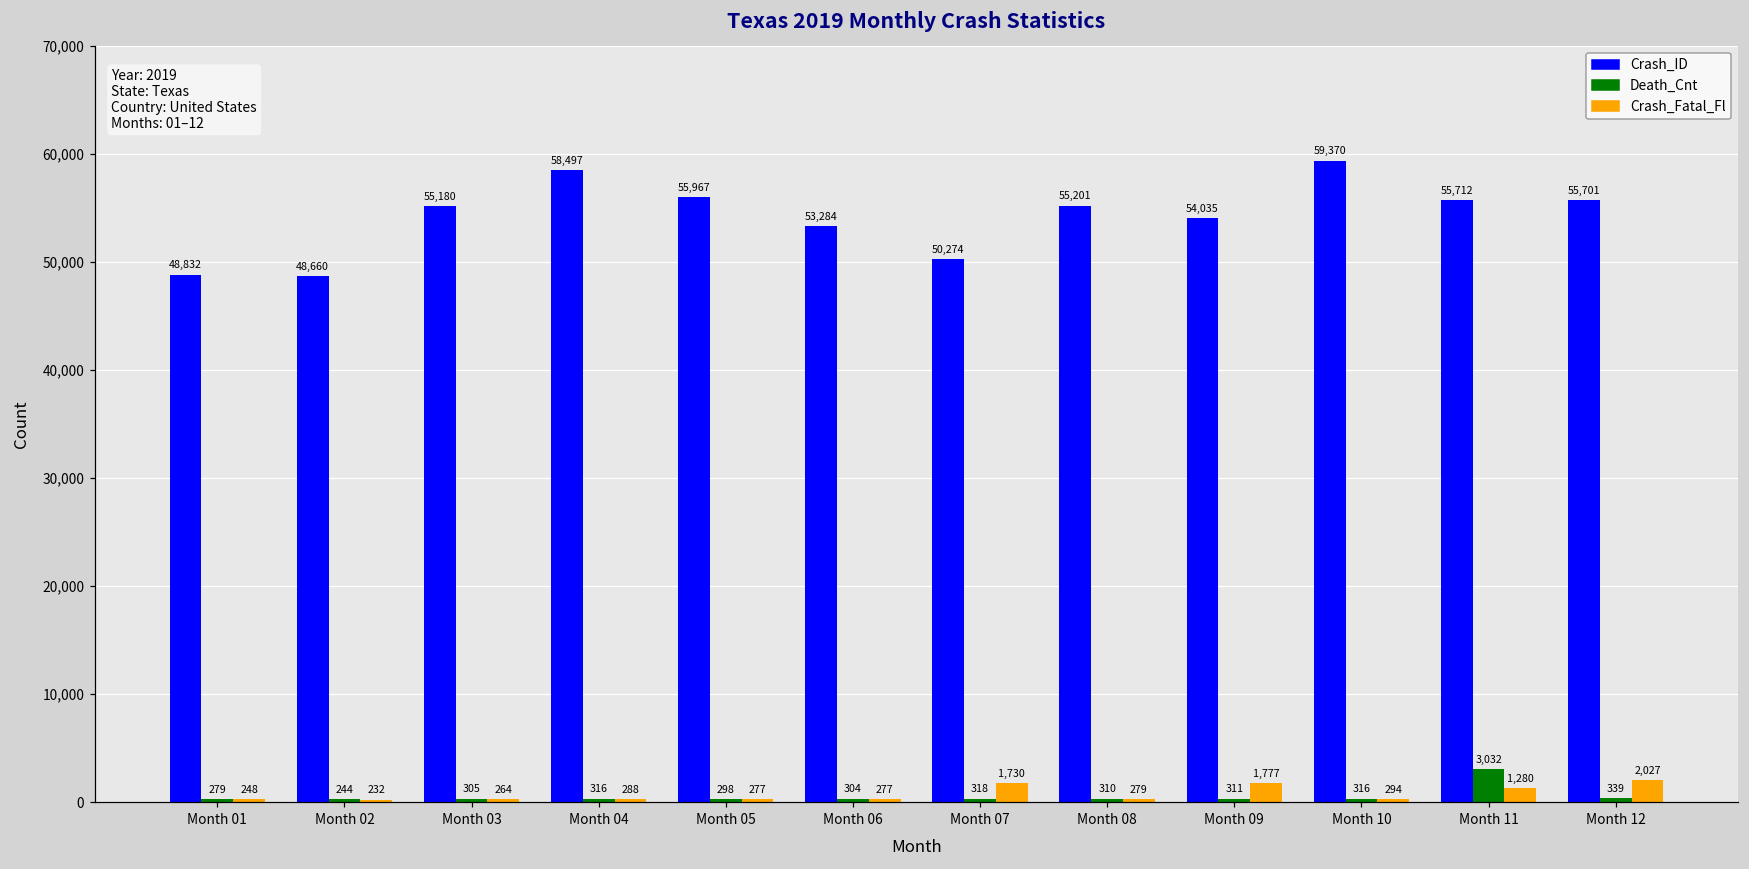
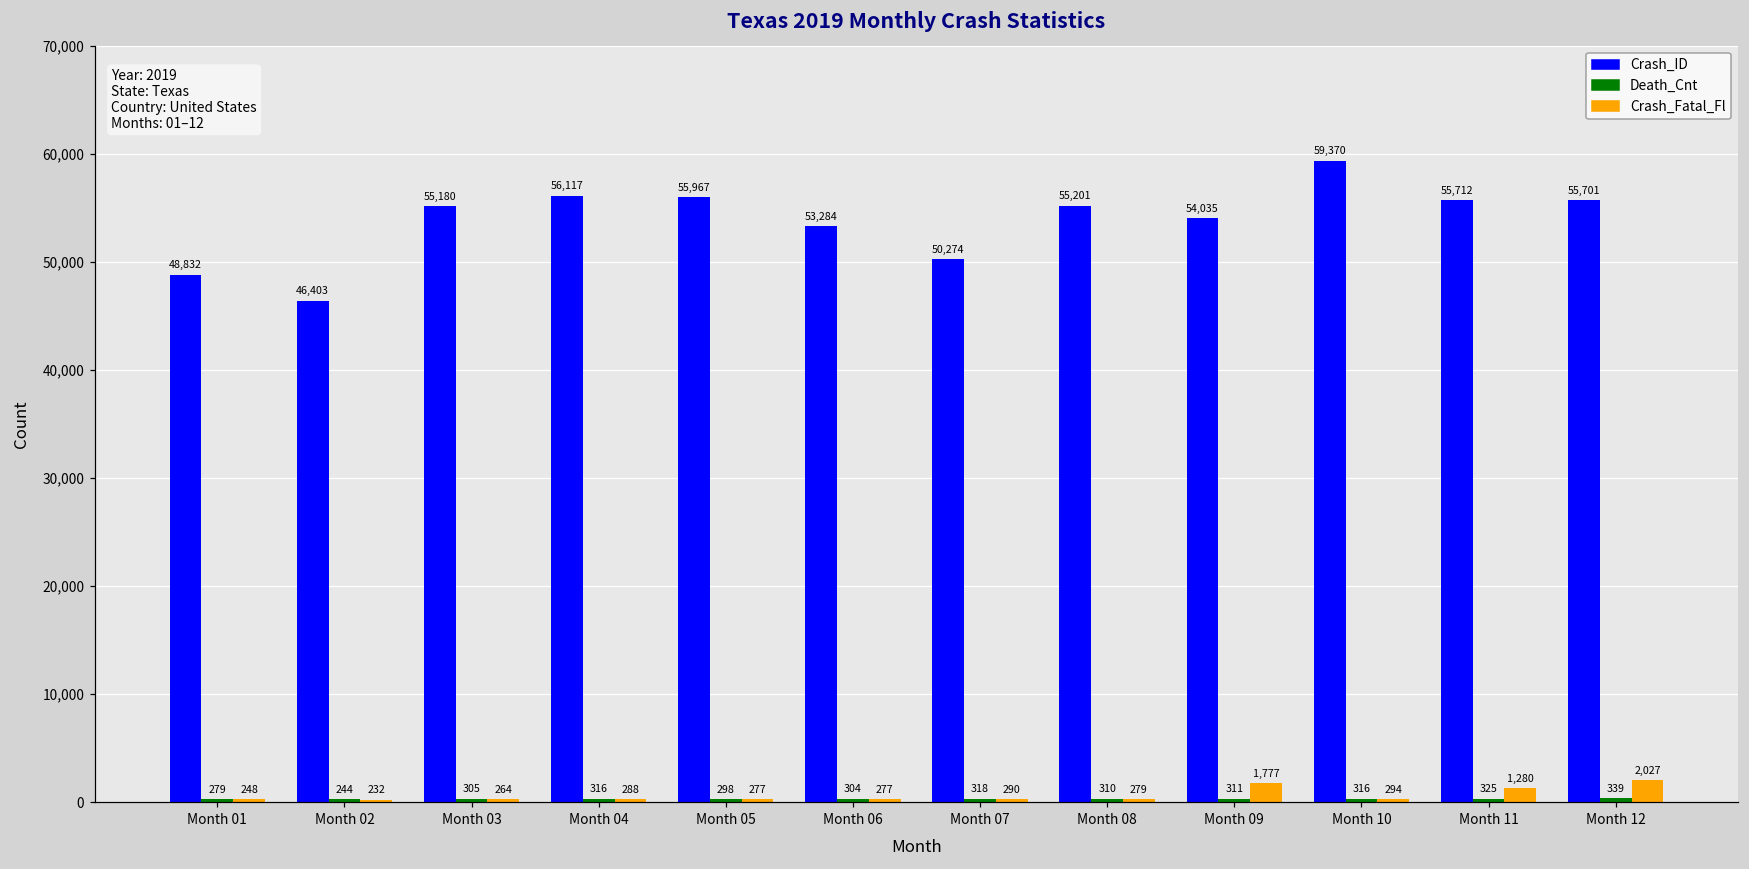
Crash_ID, Month 02: 48,660 -> 46,403
Crash_ID, Month 04: 58,497 -> 56,117
Crash_Fatal_Fl, Month 07: 1,730 -> 290
Death_Cnt, Month 11: 3,032 -> 325
